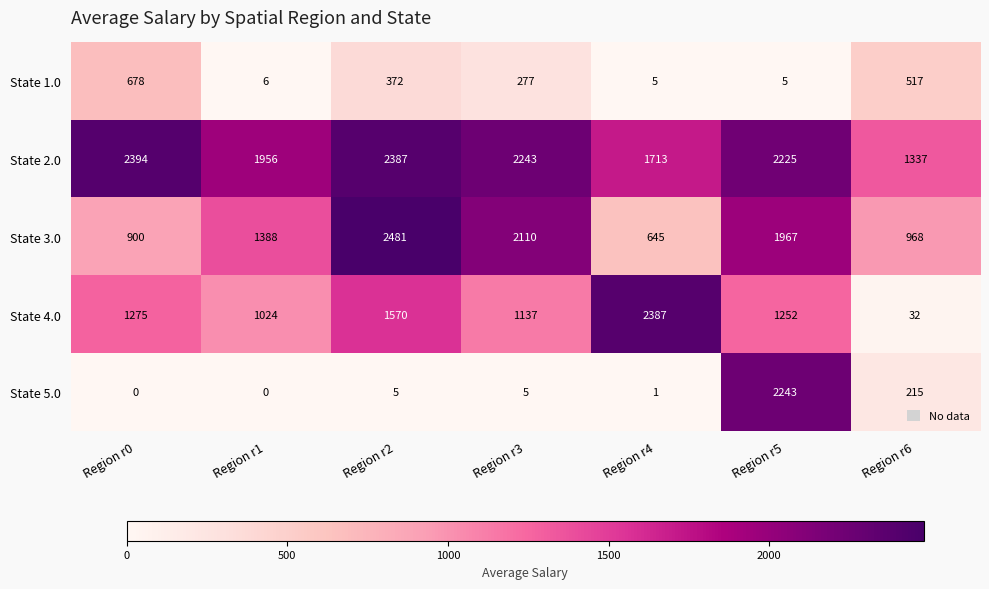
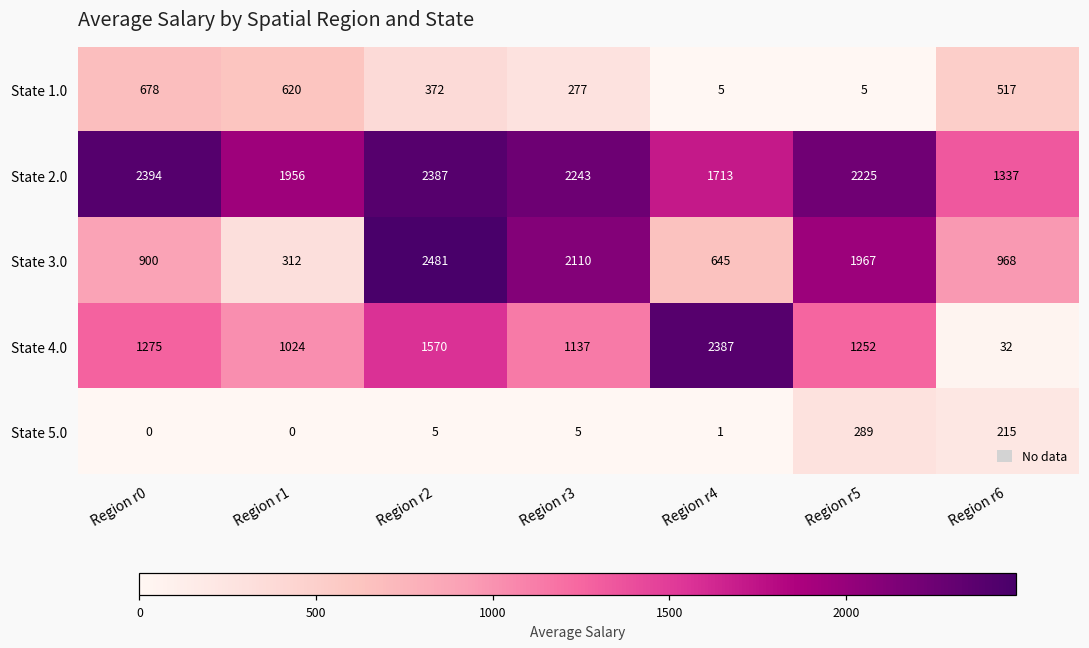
State 1.0, Region r1: 6 -> 620
State 3.0, Region r1: 1388 -> 312
State 5.0, Region r5: 2243 -> 289
